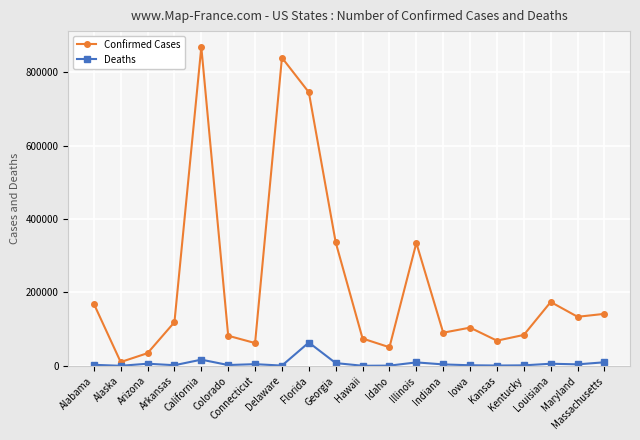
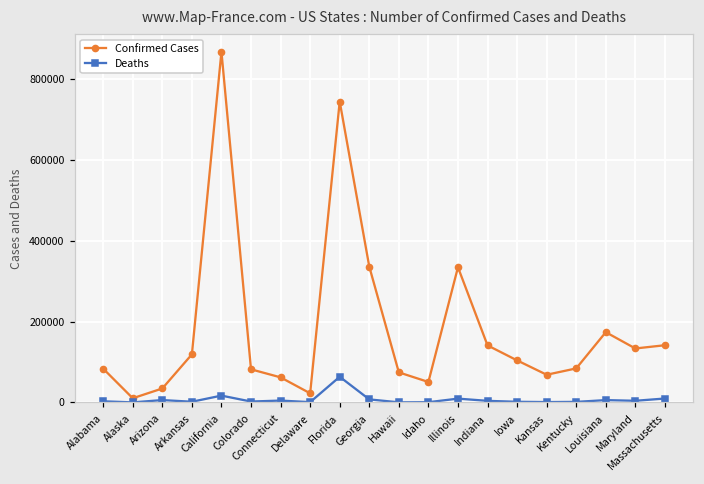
Confirmed Cases, Alabama: 170000 -> 80000
Confirmed Cases, Delaware: 840000 -> 20000
Confirmed Cases, Indiana: 90000 -> 140000
